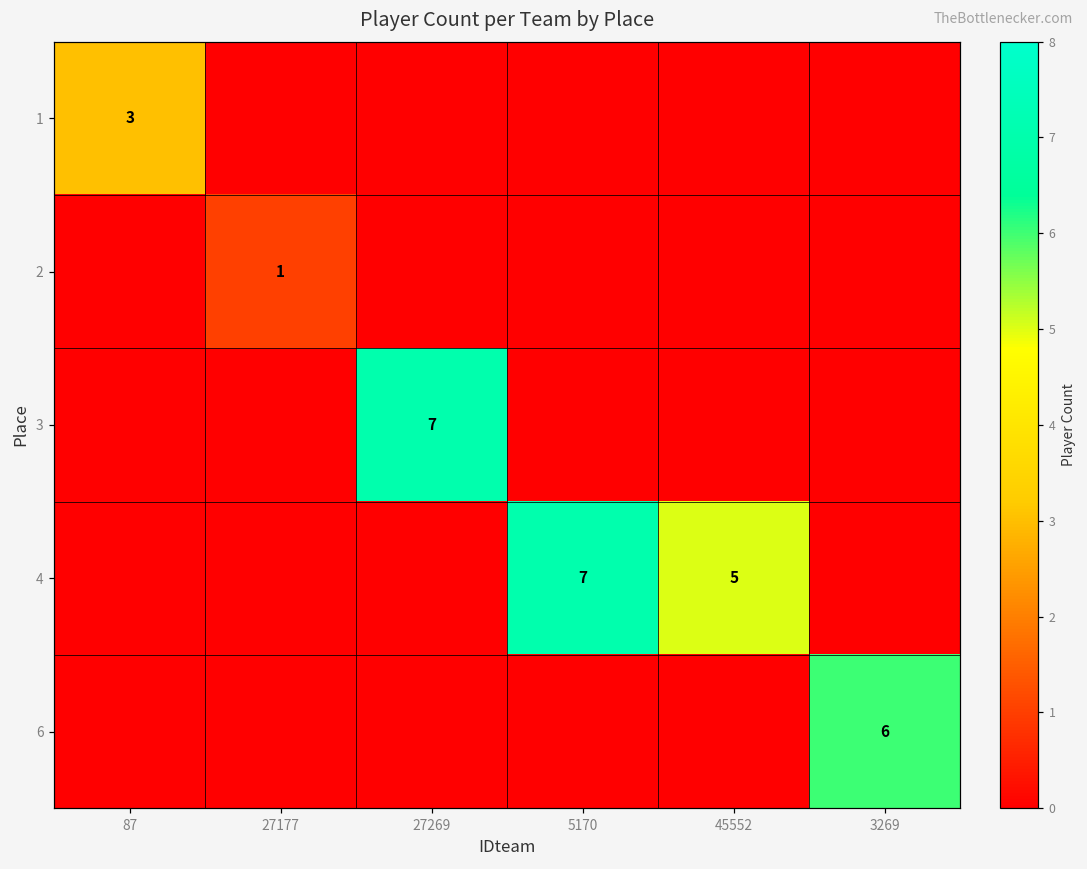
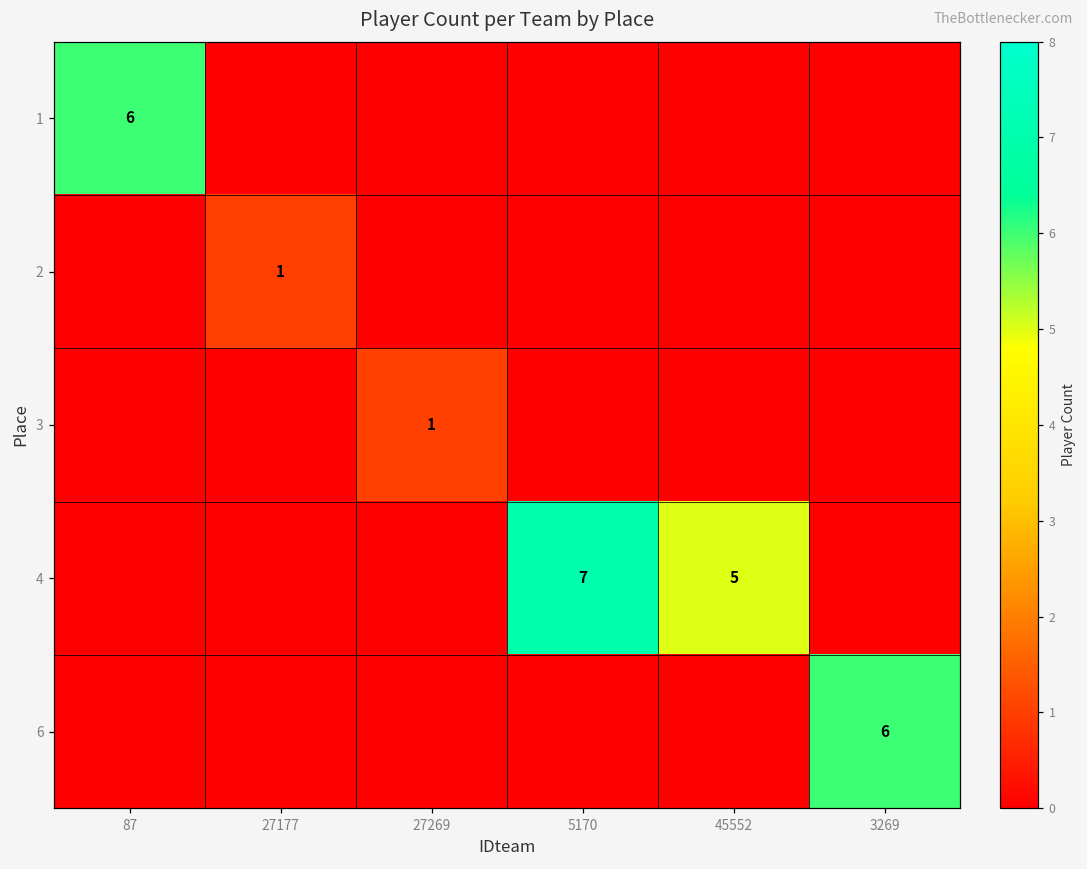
1, 87: 3 -> 6
3, 27269: 7 -> 1
